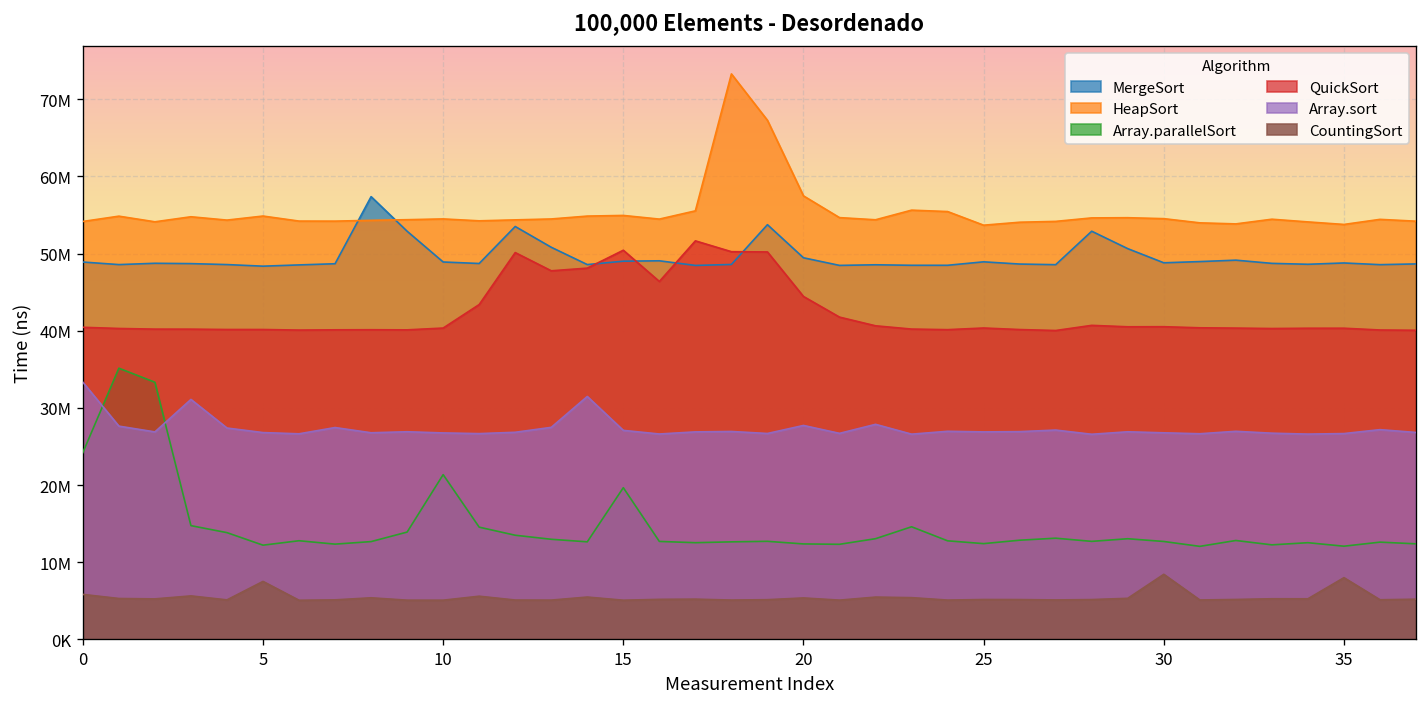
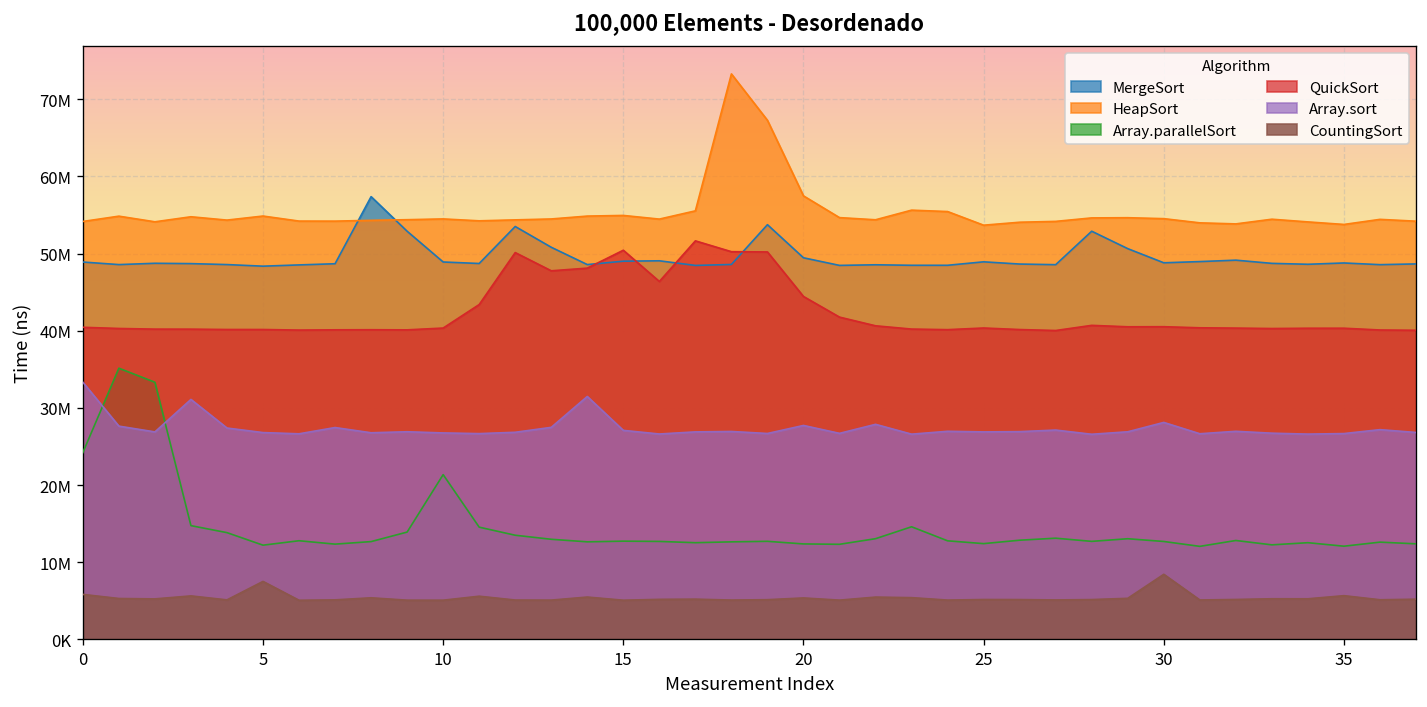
Array.parallelSort, 15: 20000000 -> 13000000
Array.sort, 30: 27000000 -> 28000000
CountingSort, 35: 8000000 -> 6000000
